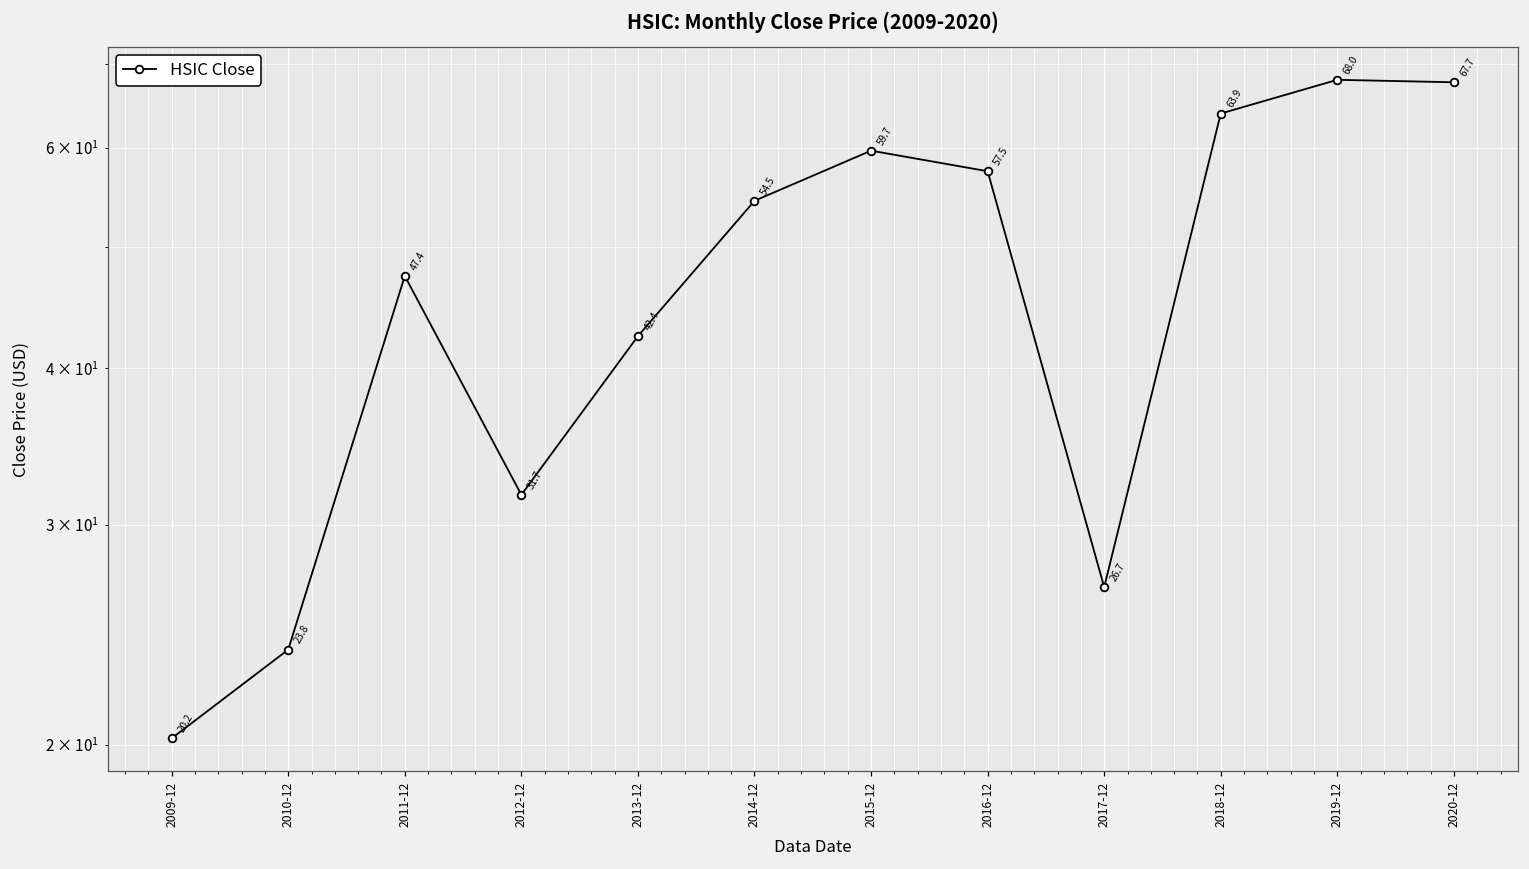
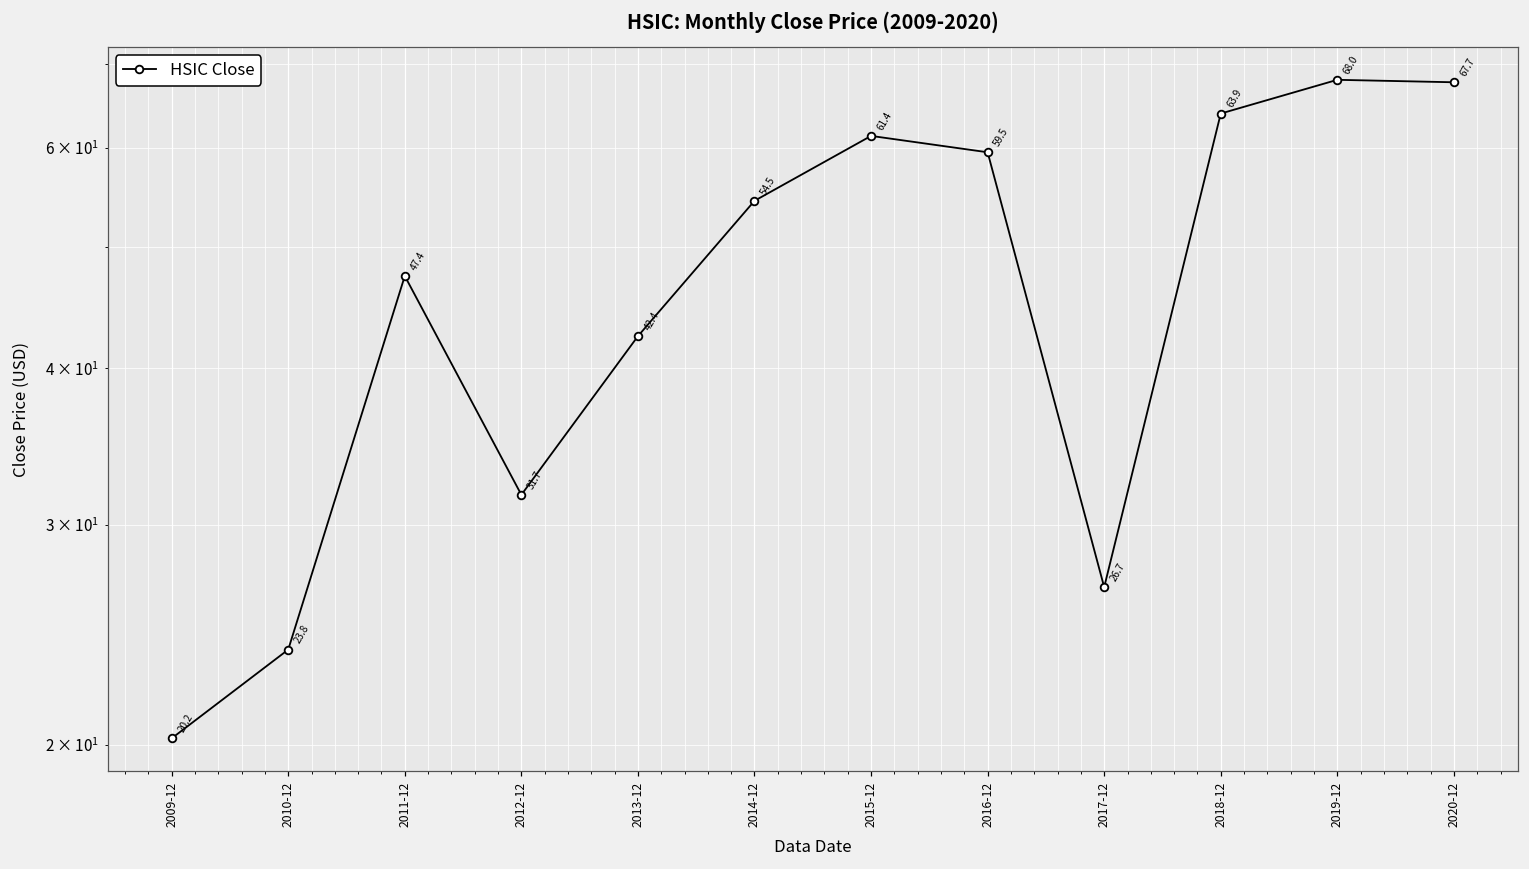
2015-12: 59.7 -> 61.4
2016-12: 57.5 -> 59.5
